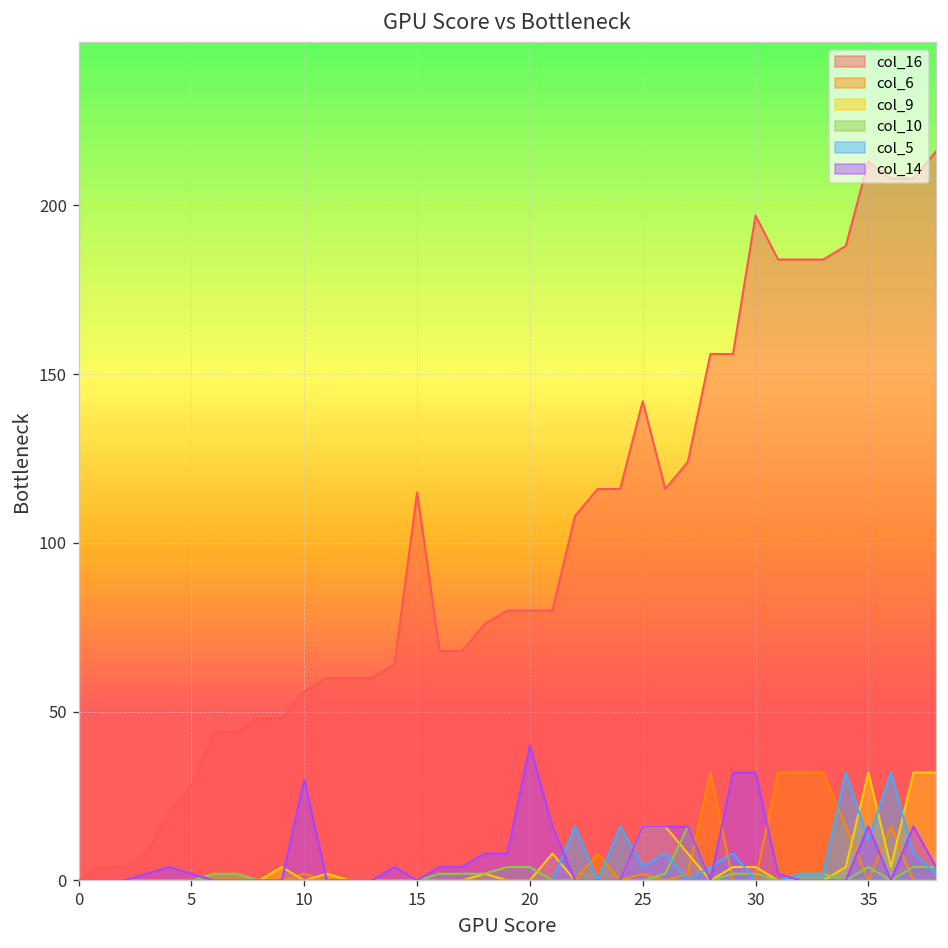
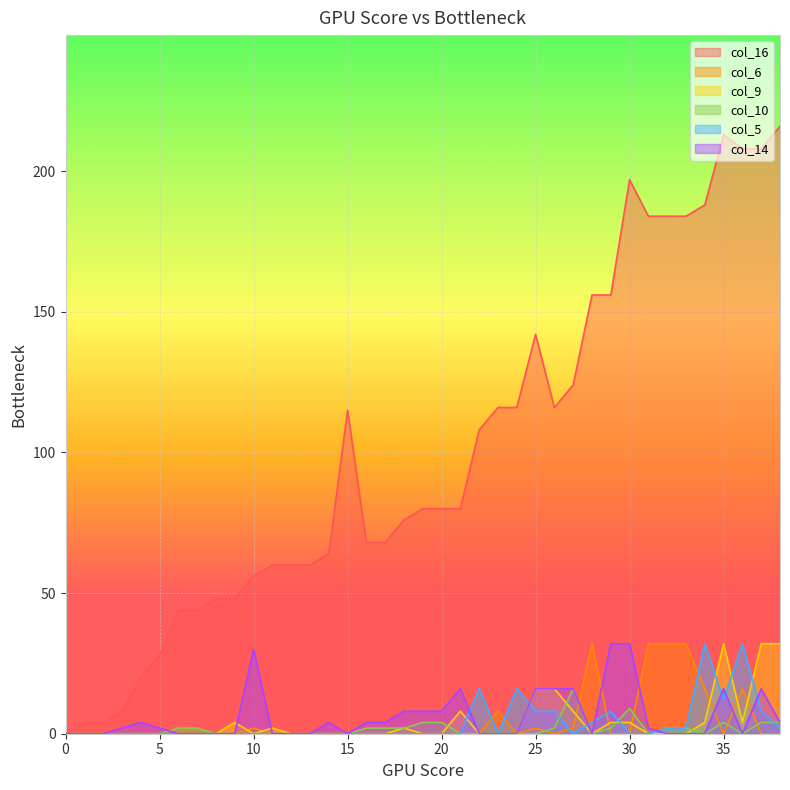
col_14, 20: 40 -> 8
col_5, 25: 4 -> 8
col_10, 30: 2 -> 9
